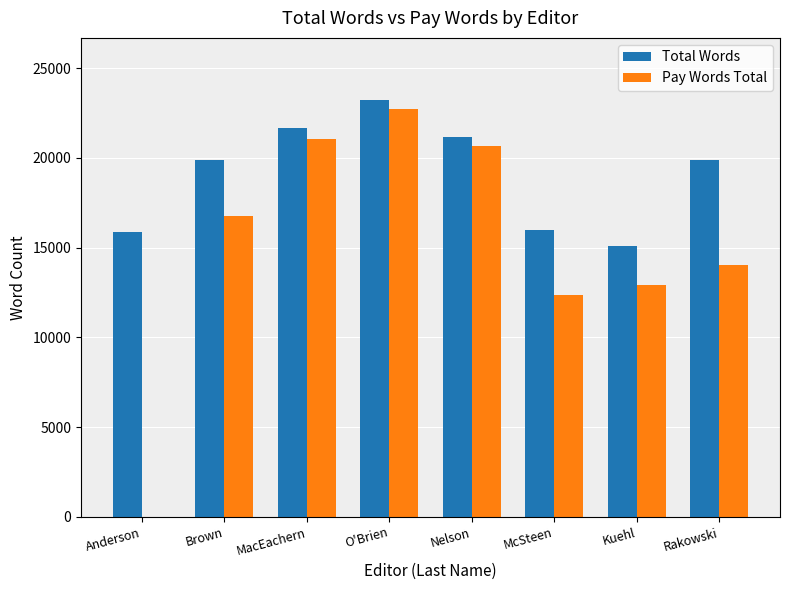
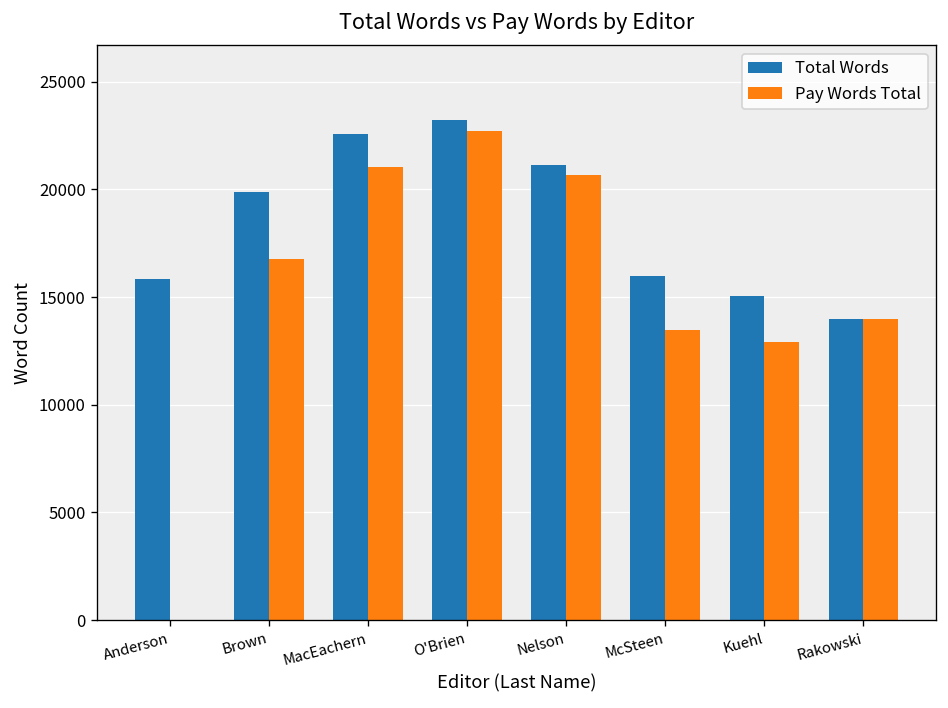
Total Words, MacEachern: 21700 -> 22600
Pay Words Total, McSteen: 12400 -> 13500
Total Words, Rakowski: 19900 -> 14000
